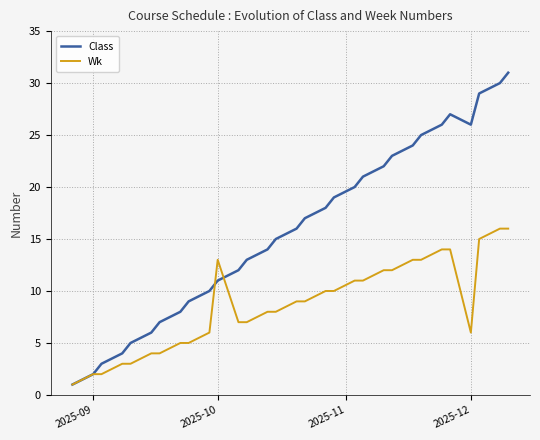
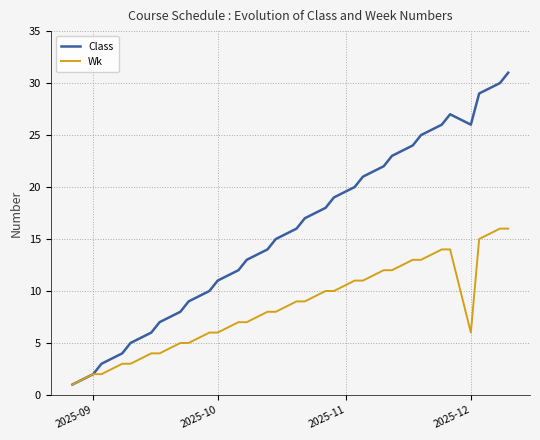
Wk, 2025-10: 13 -> 6
